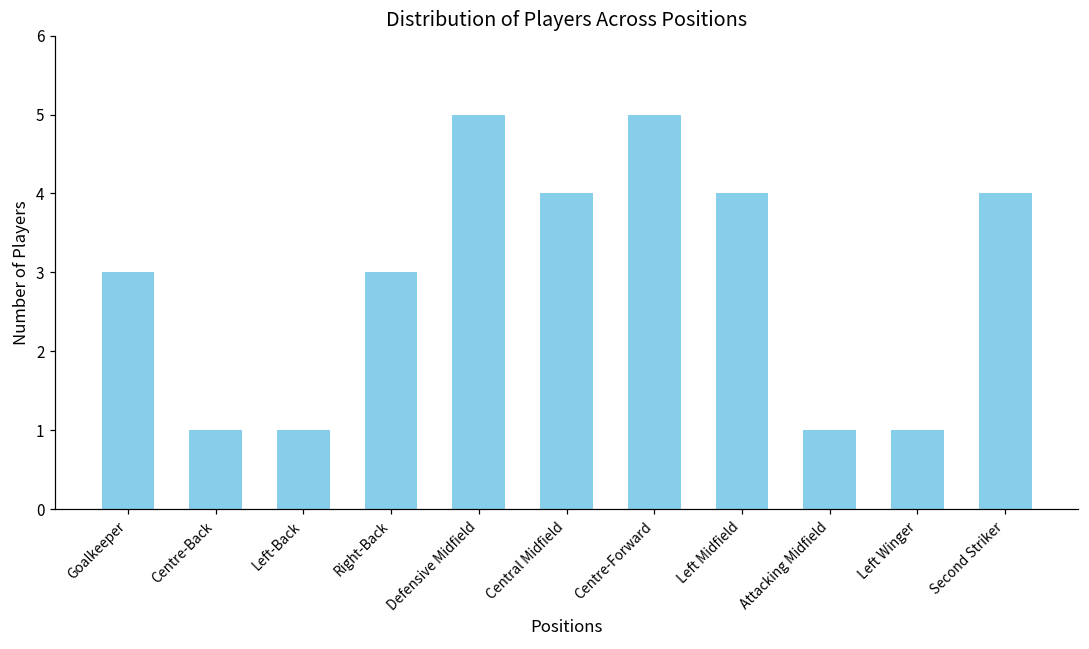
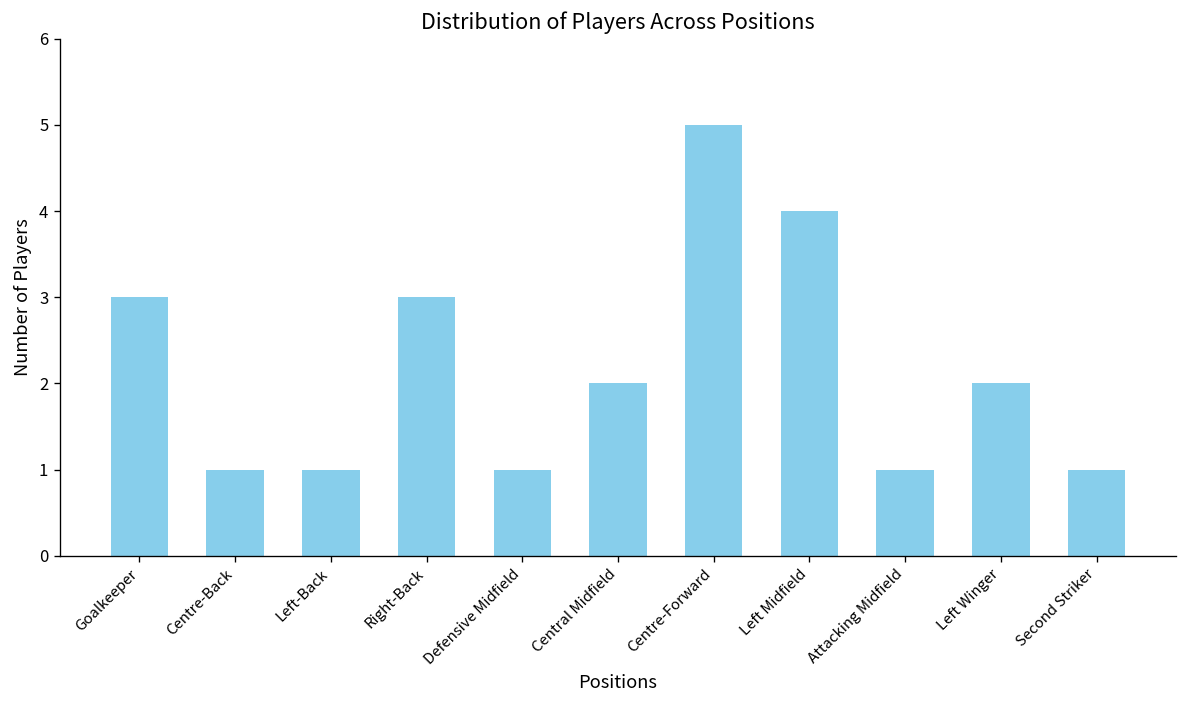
Defensive Midfield: 5 -> 1
Central Midfield: 4 -> 2
Left Winger: 1 -> 2
Second Striker: 4 -> 1
